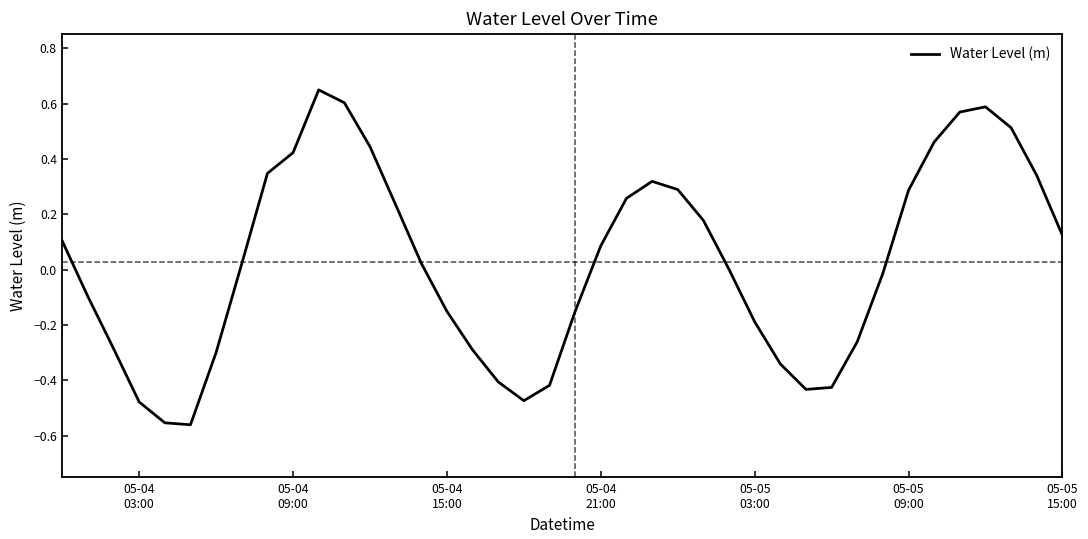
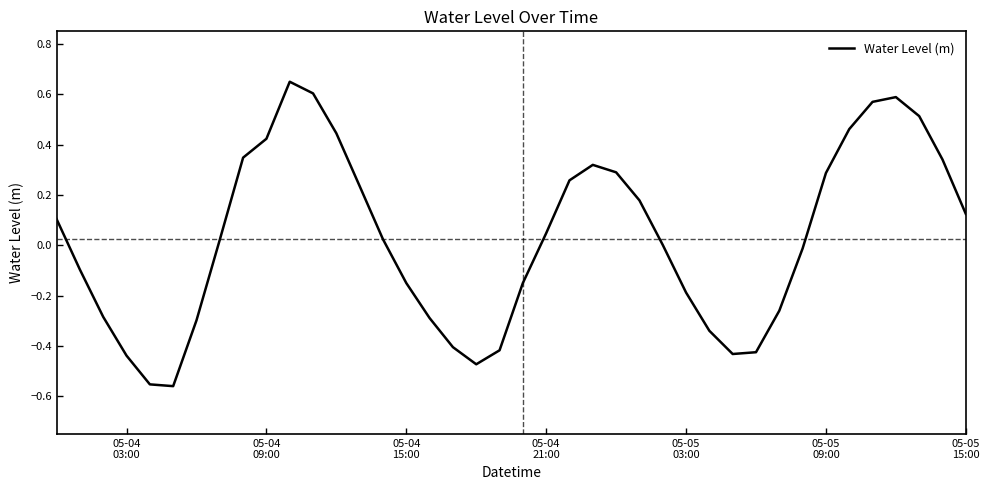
05-04 03:00: -0.48 -> -0.44
05-04 21:00: 0.09 -> 0.05
